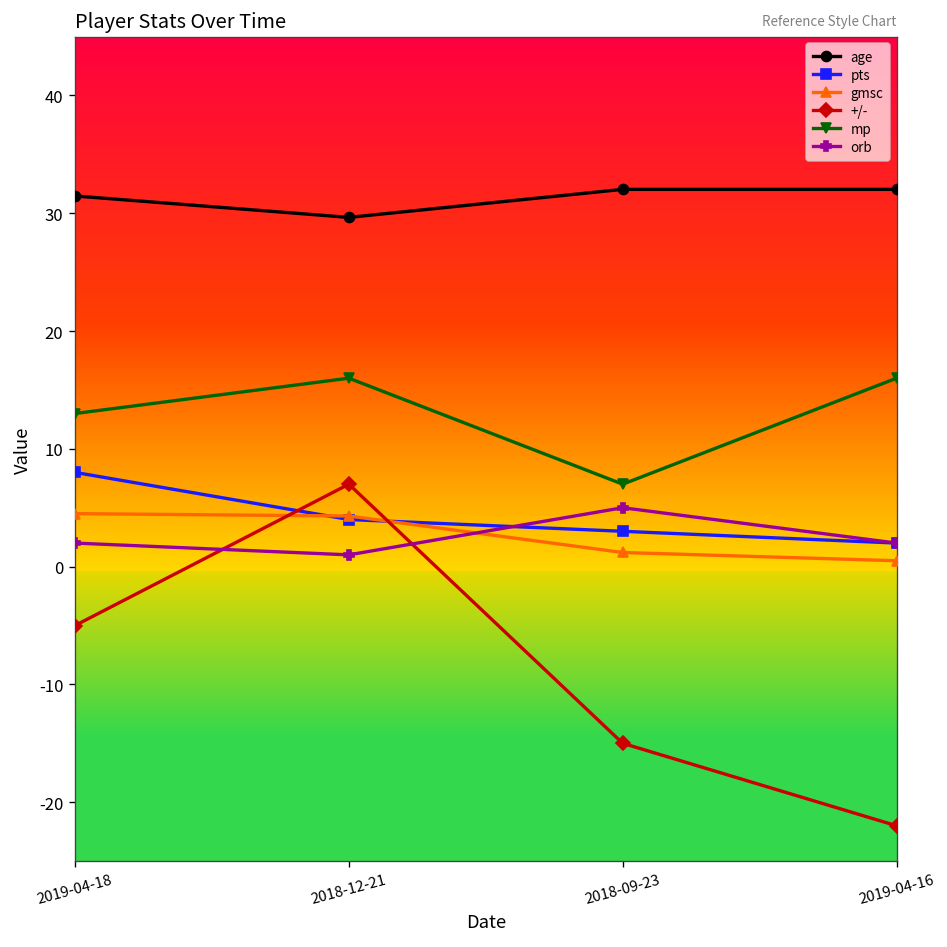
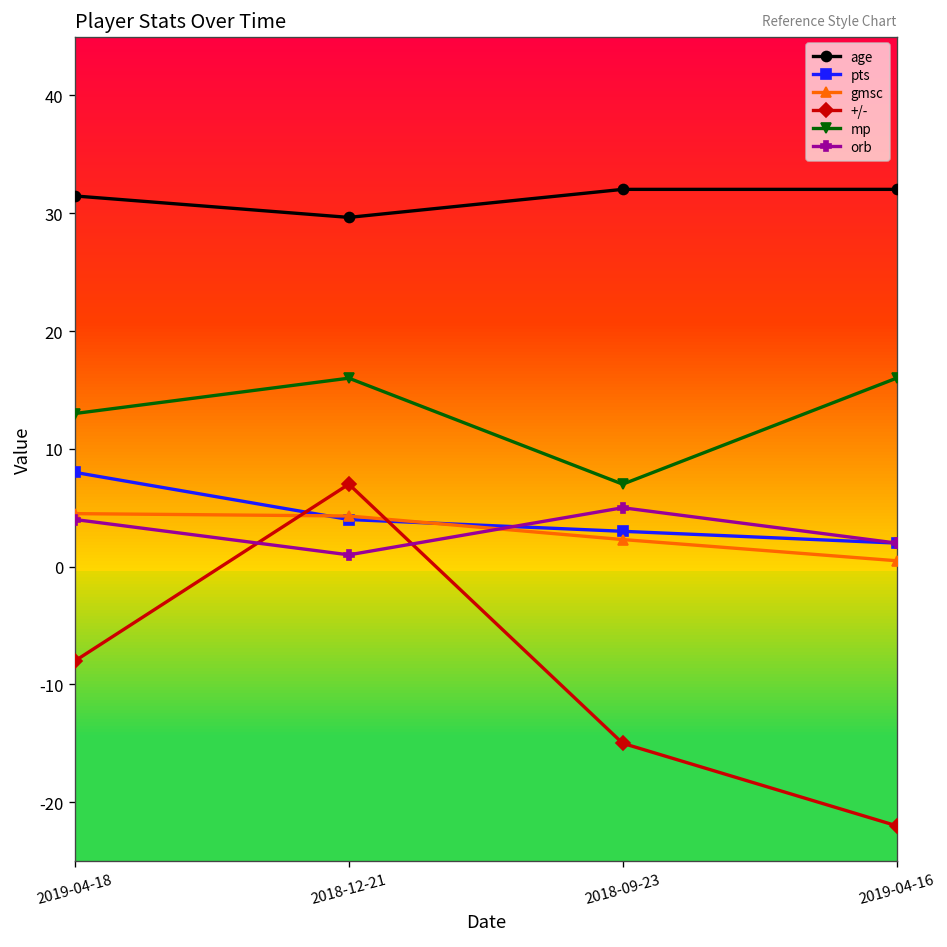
+/-, 2019-04-18: -5 -> -8
orb, 2019-04-18: 2 -> 4
gmsc, 2018-09-23: 1 -> 2
